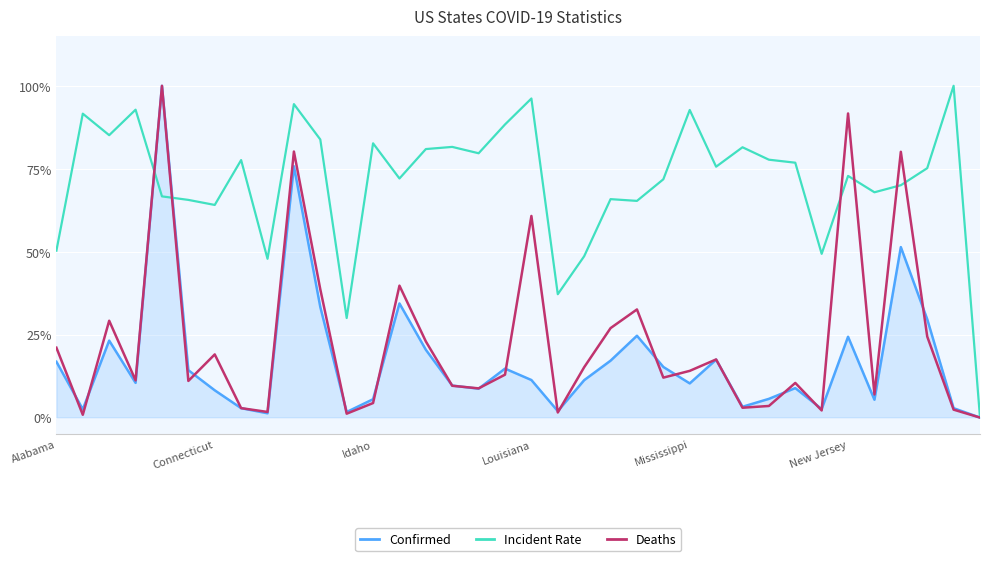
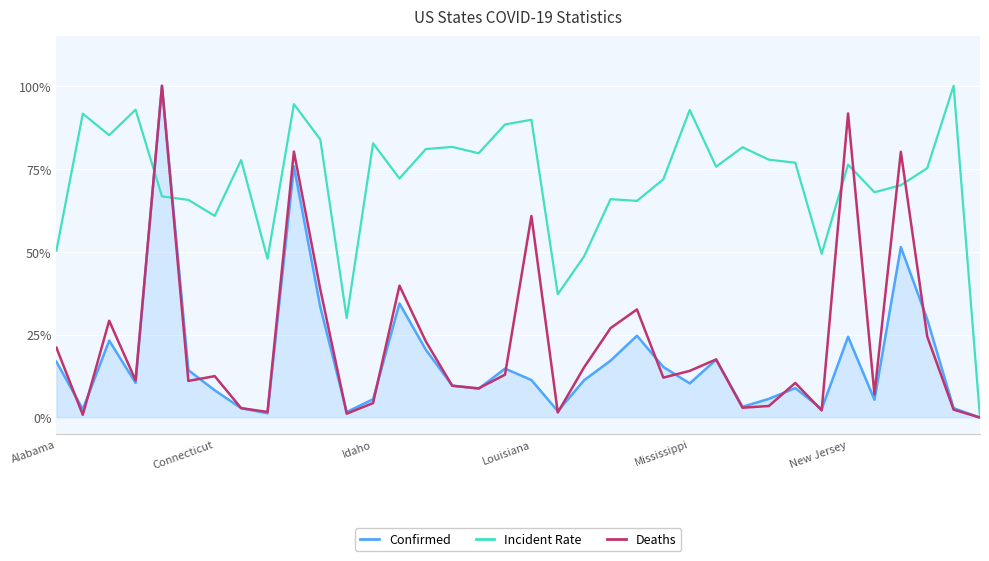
Incident Rate, Connecticut: 64% -> 61%
Deaths, Connecticut: 19% -> 12%
Incident Rate, Louisiana: 96% -> 90%
Incident Rate, New Jersey: 73% -> 76%
